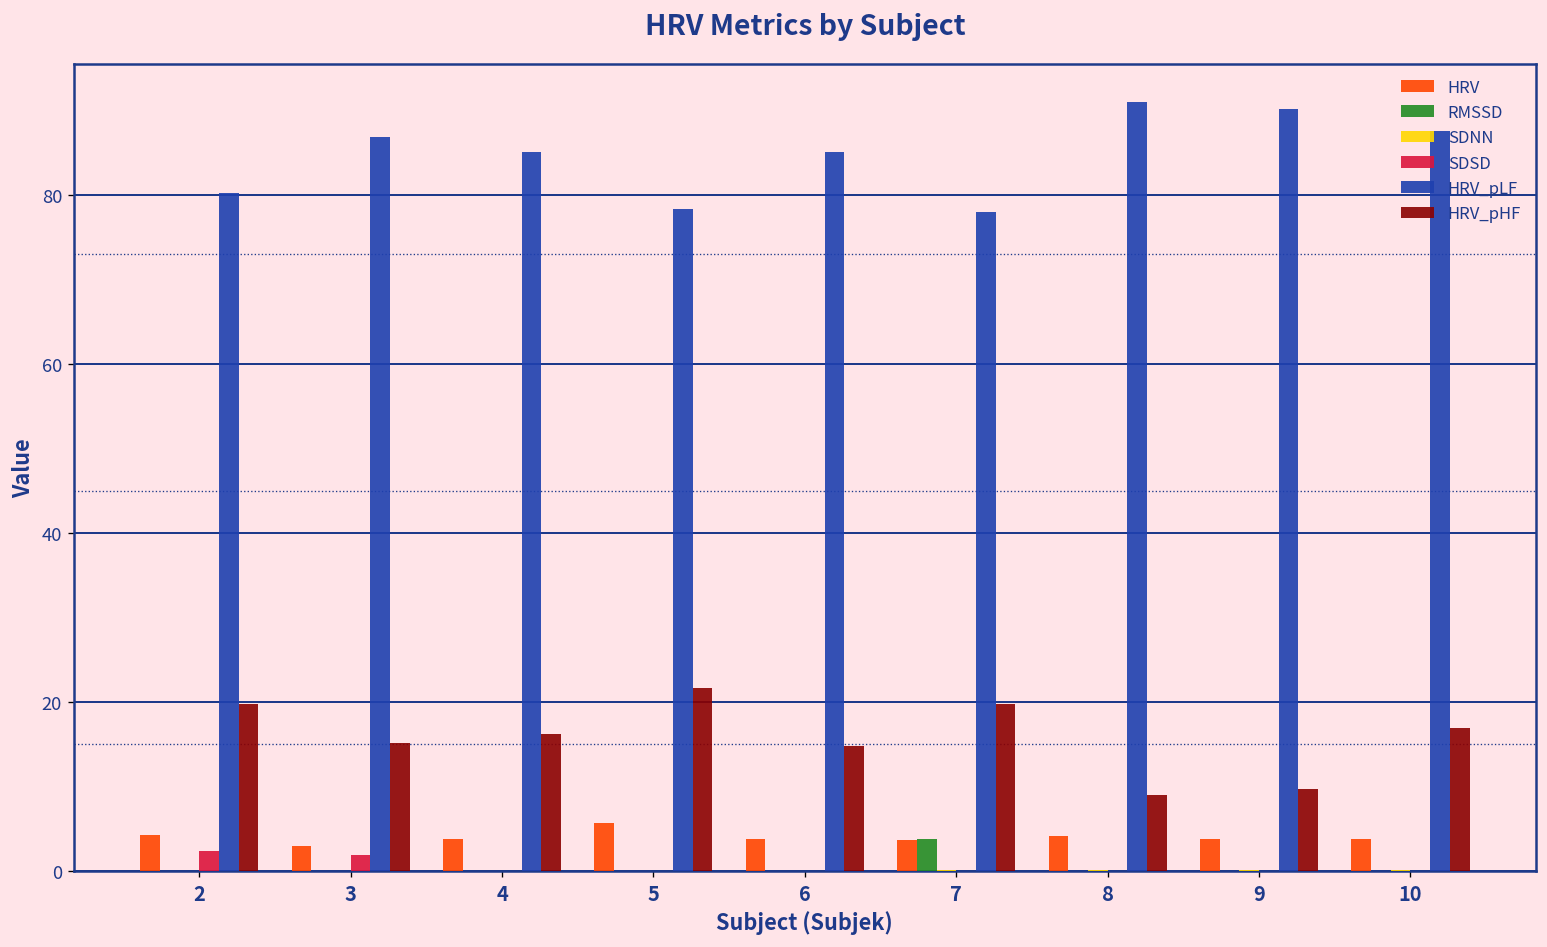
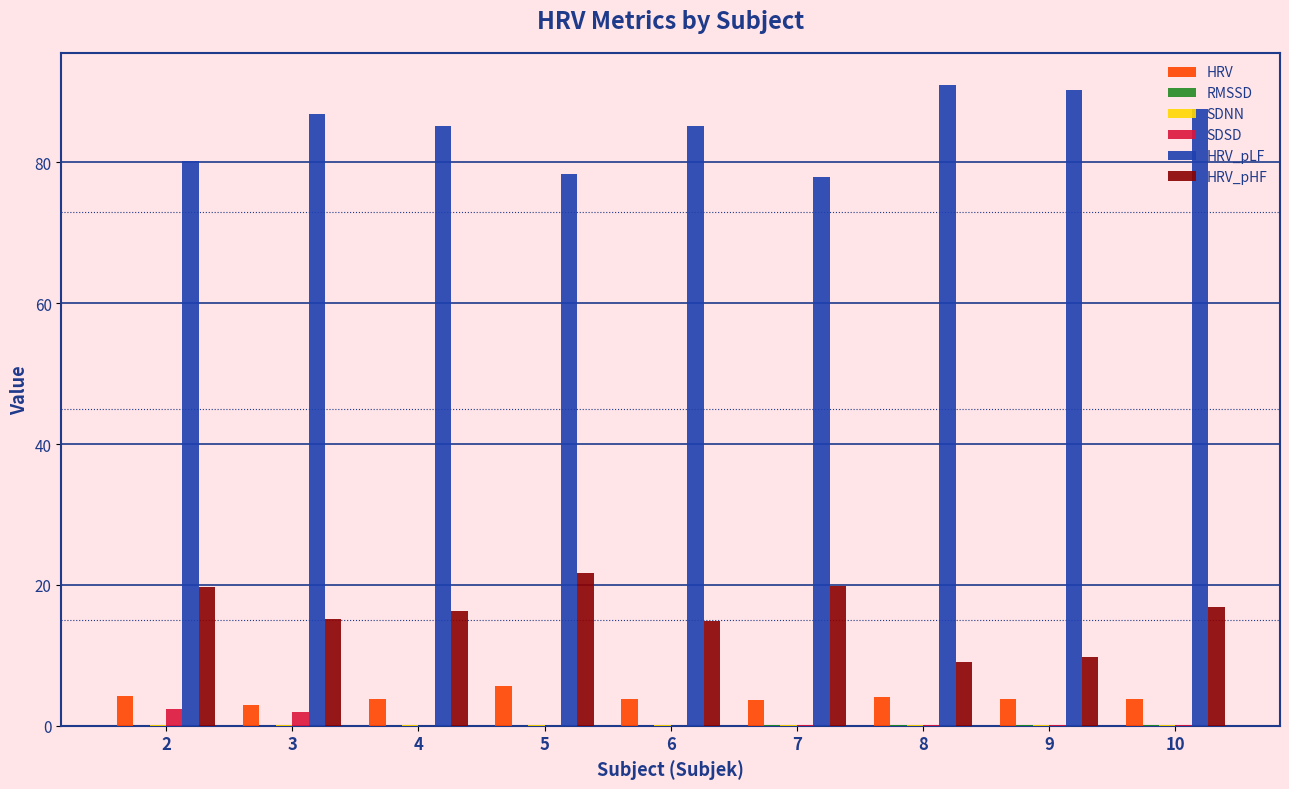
RMSSD, 7: 4 -> 0
